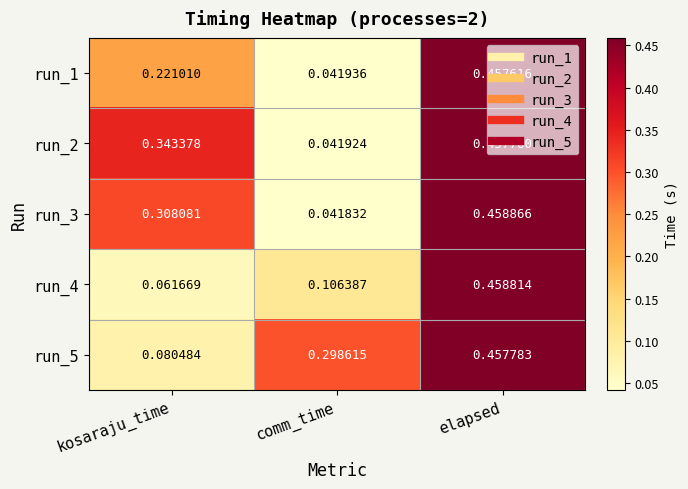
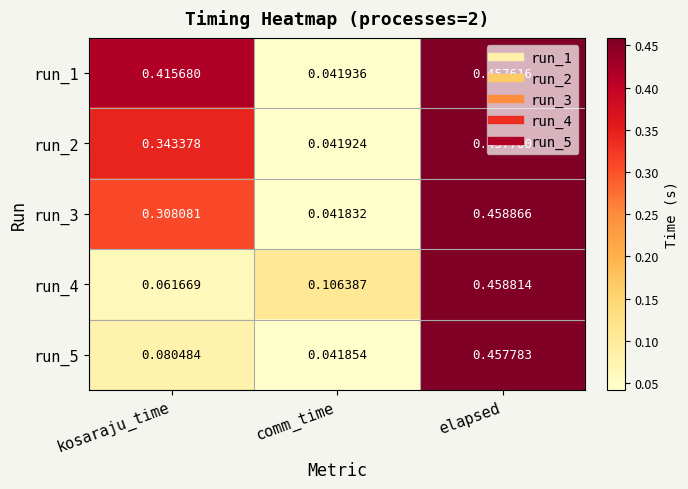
run_1, kosaraju_time: 0.221010 -> 0.415680
run_5, comm_time: 0.298615 -> 0.041854
